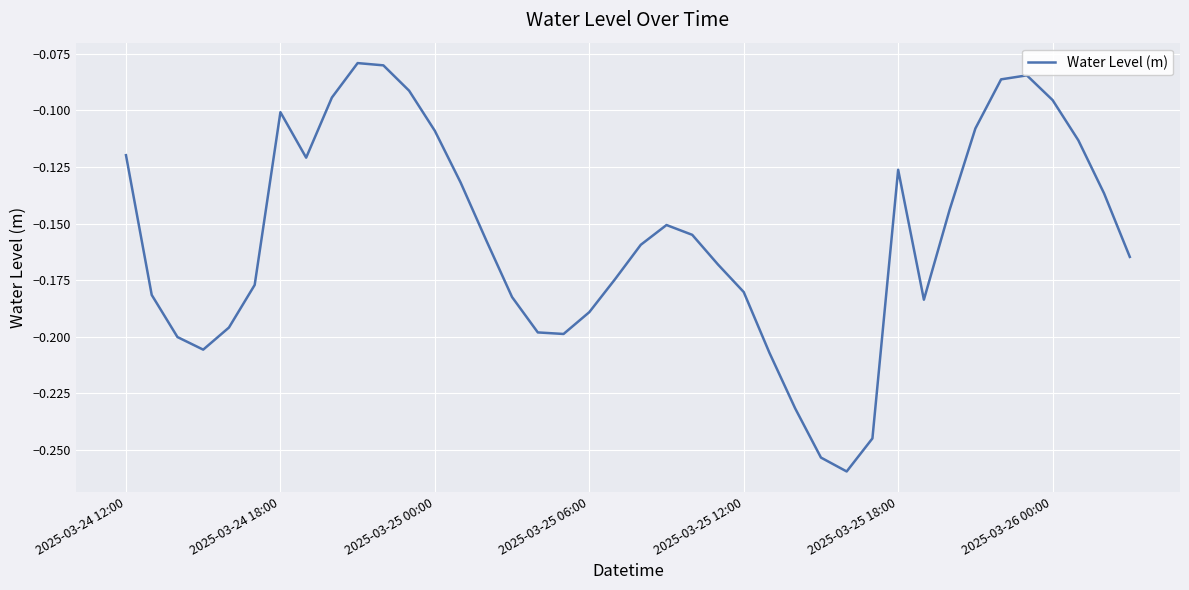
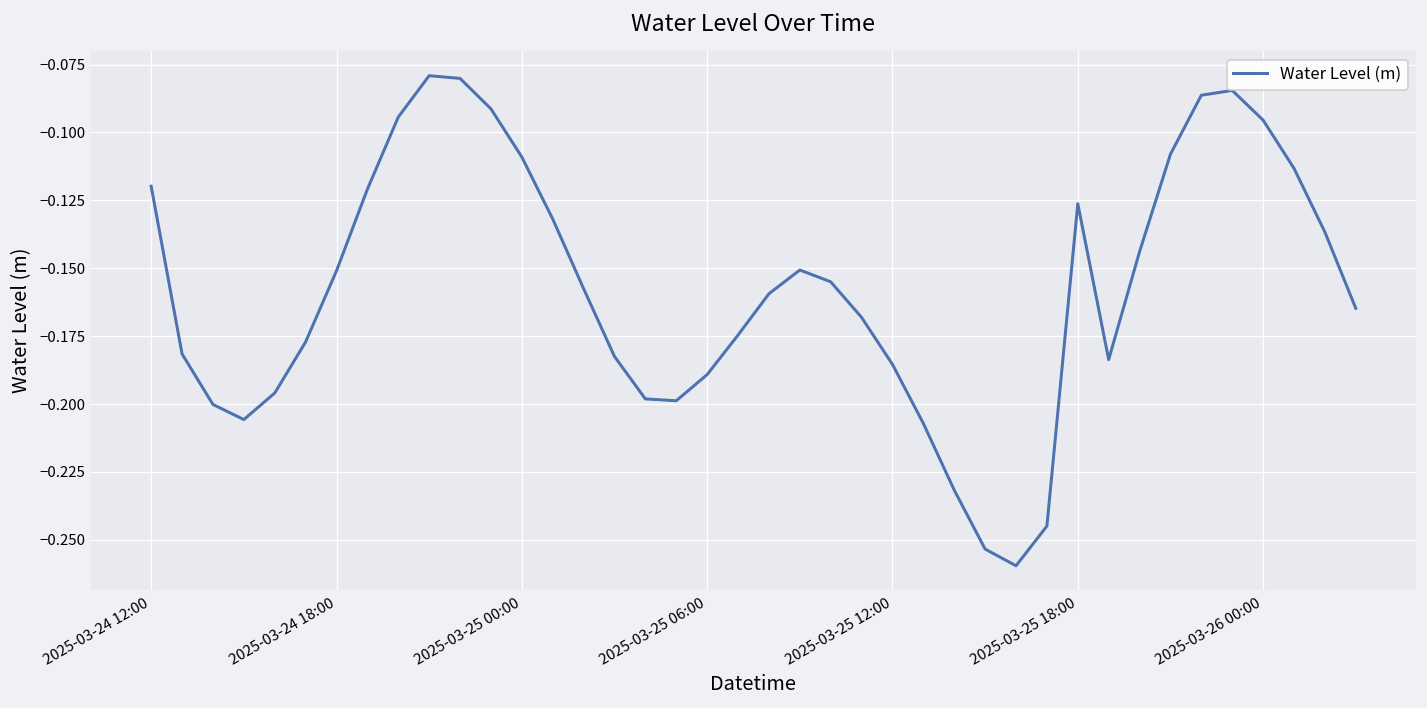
2025-03-24 18:00: -0.101 -> -0.151
2025-03-25 12:00: -0.180 -> -0.185
